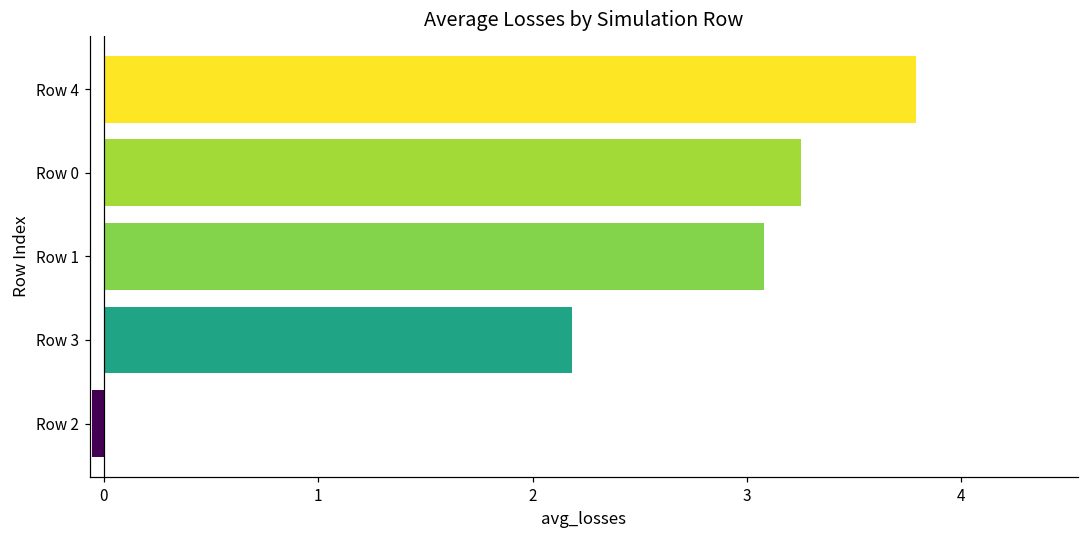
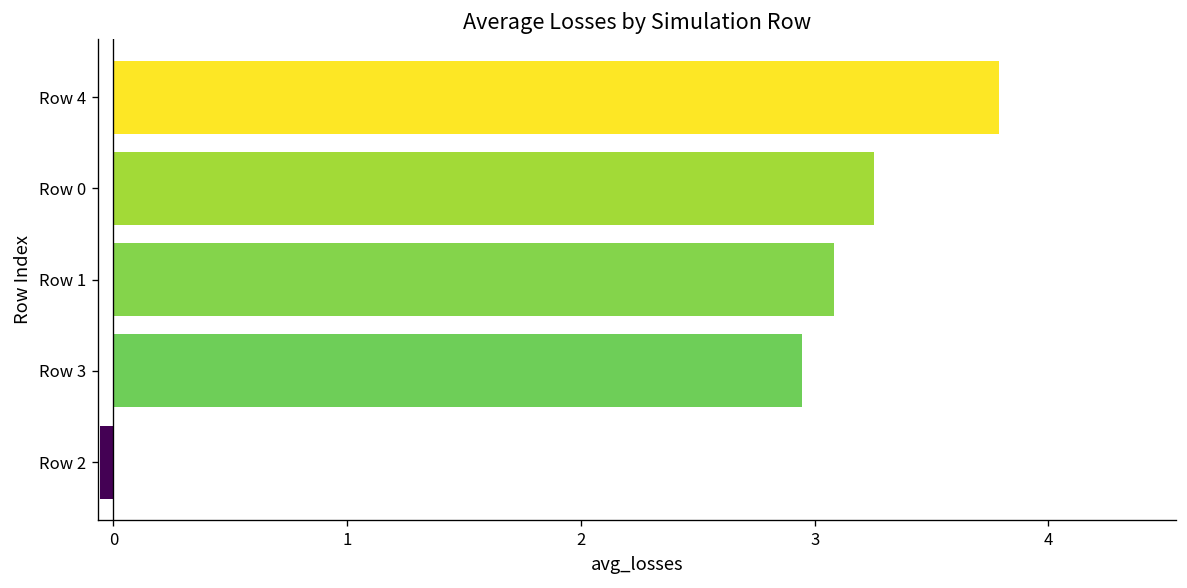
Row 3: 2.18 -> 2.94
